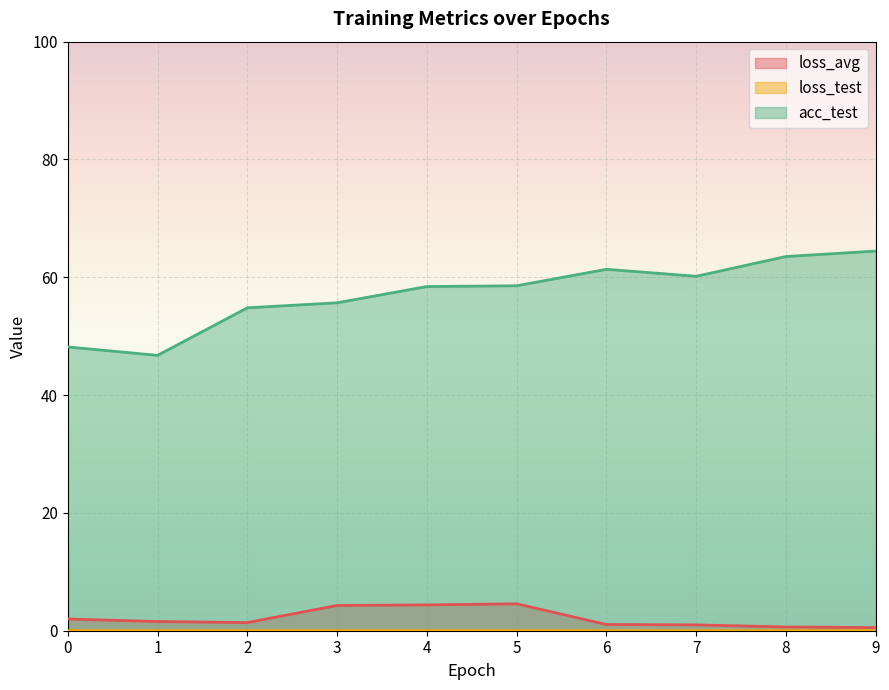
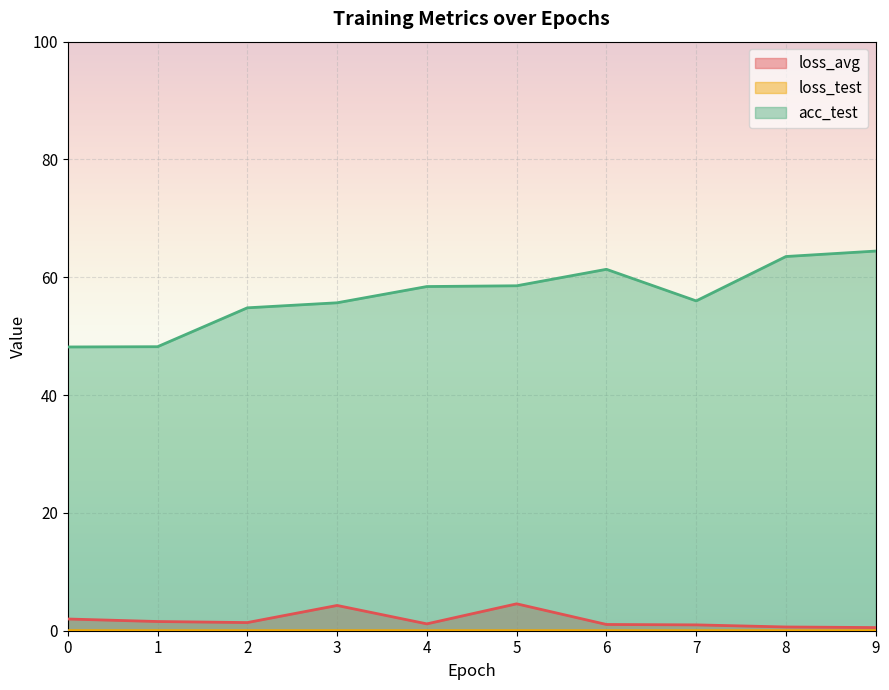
acc_test, 1: 47 -> 48
loss_avg, 4: 4 -> 1
acc_test, 7: 60 -> 56
